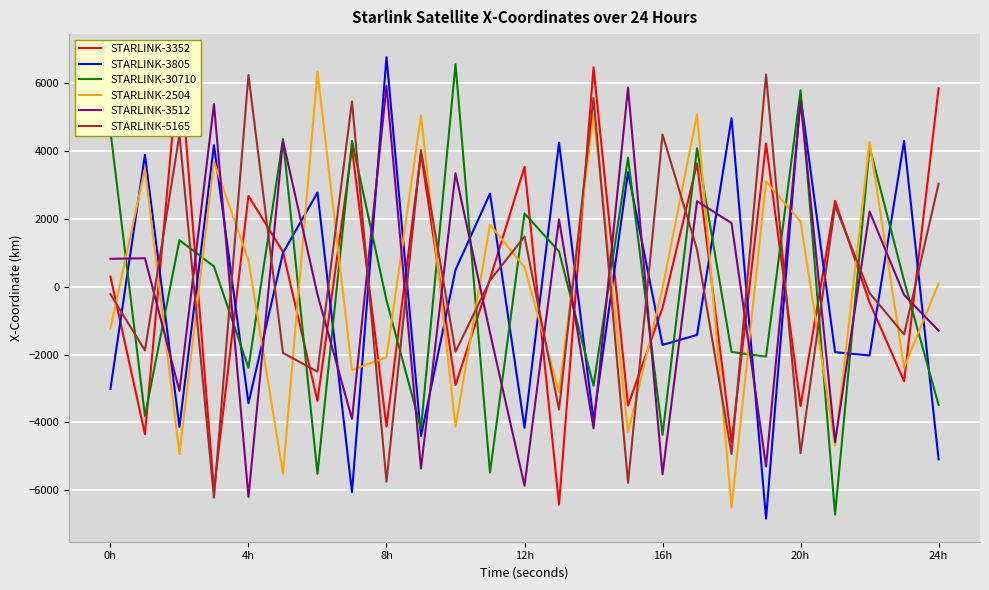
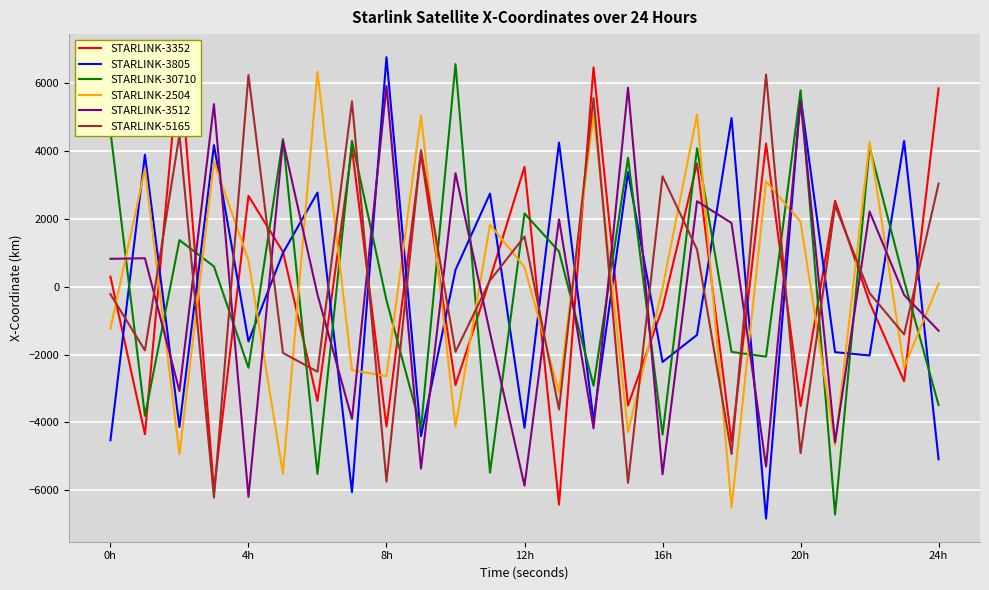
STARLINK-3805, 0h: -3000 -> -4500
STARLINK-3805, 4h: -3400 -> -1600
STARLINK-2504, 8h: -2100 -> -2600
STARLINK-3805, 16h: -1700 -> -2200
STARLINK-5165, 16h: 4500 -> 3300
